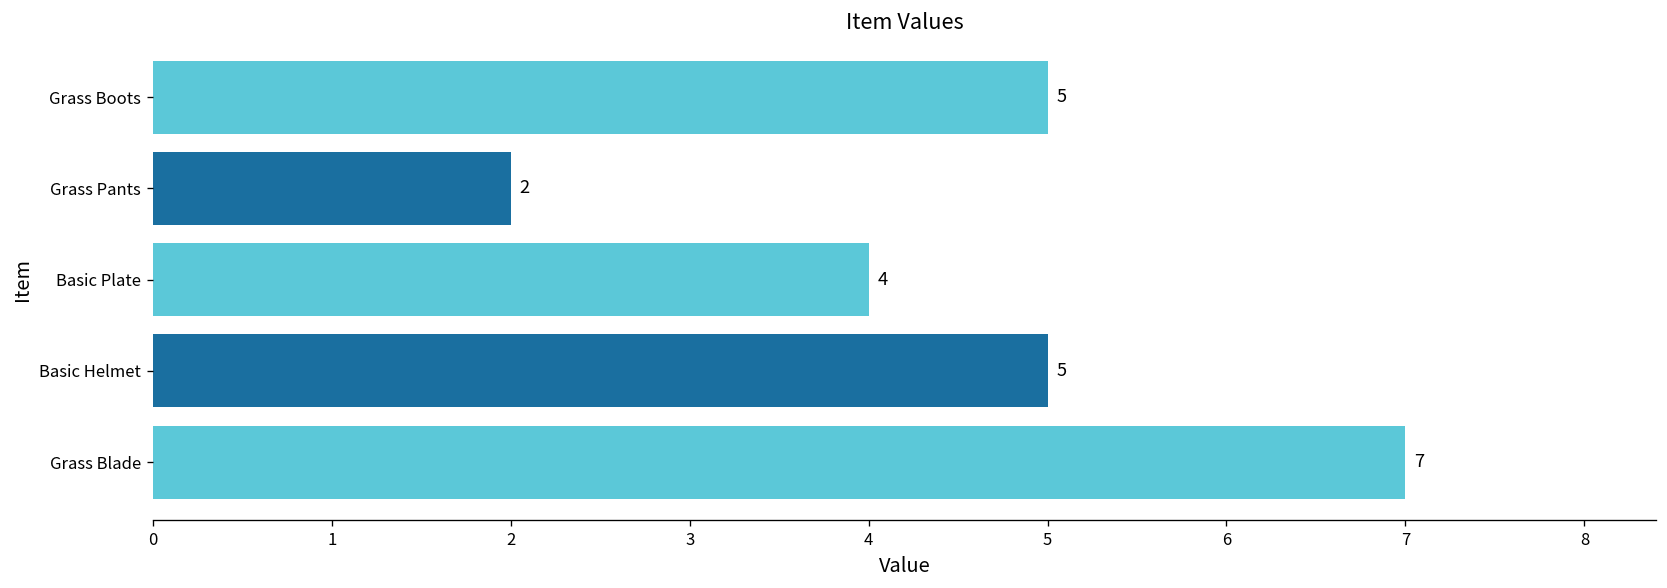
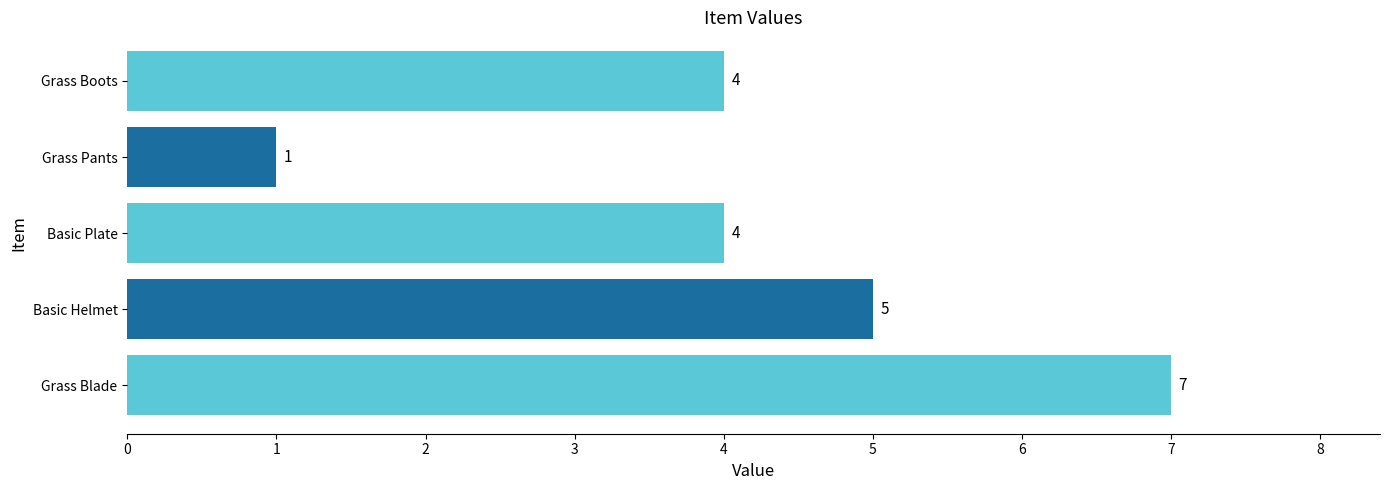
Grass Boots: 5 -> 4
Grass Pants: 2 -> 1
